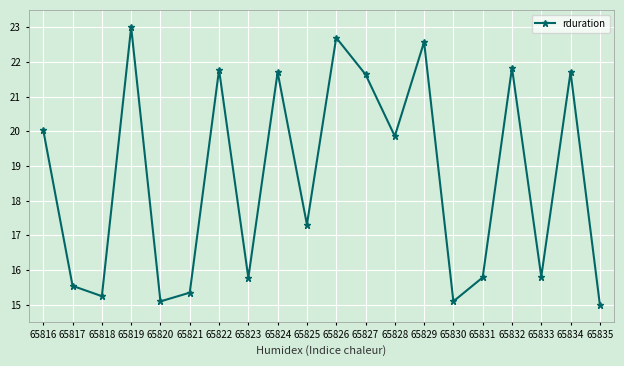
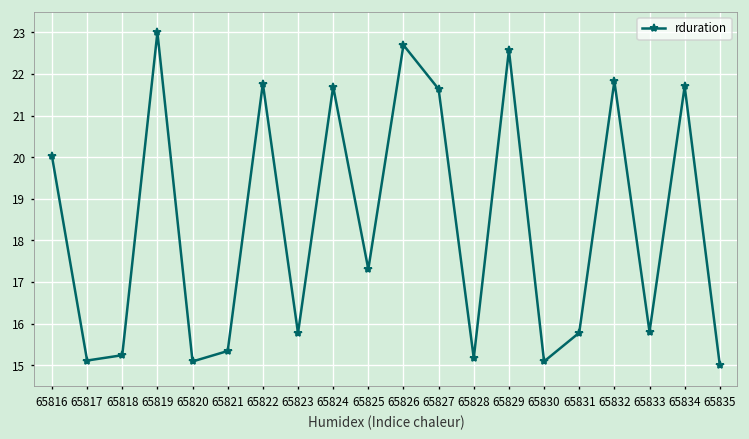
65817: 15.5 -> 15.1
65828: 19.9 -> 15.2
